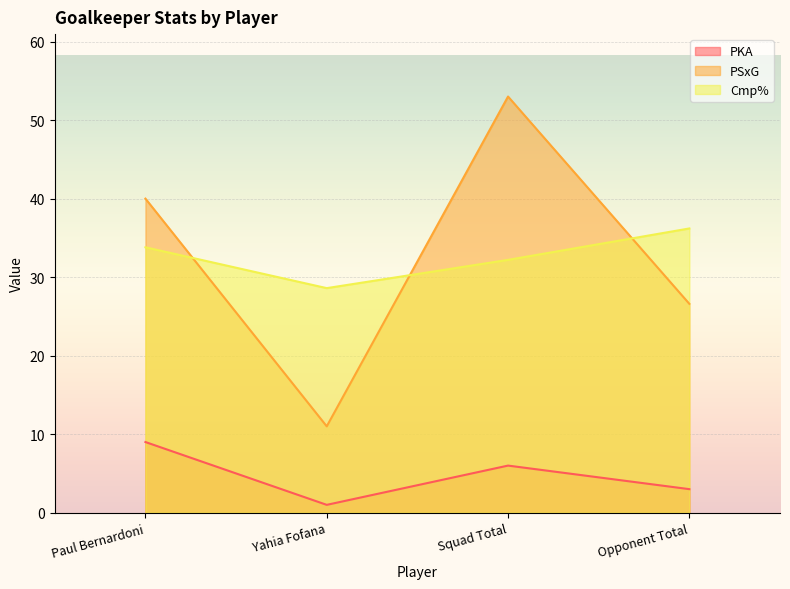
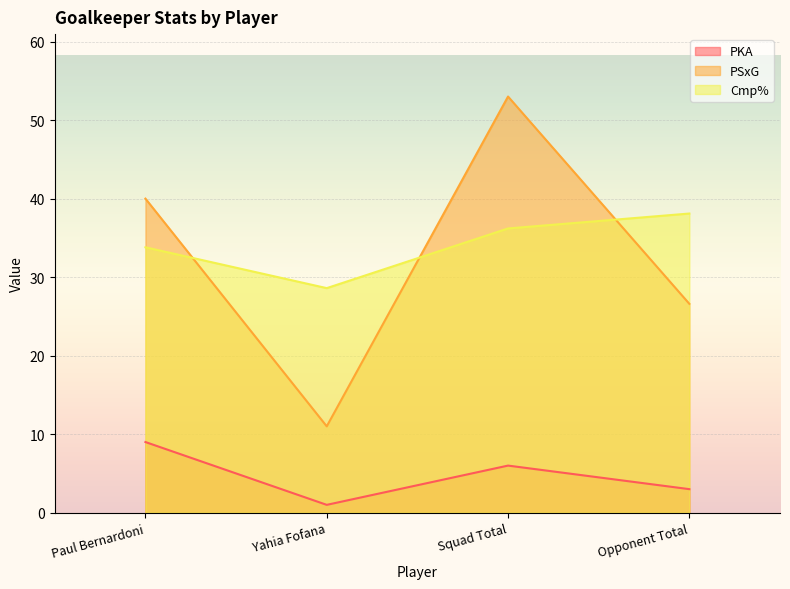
Cmp%, Squad Total: 32 -> 36
Cmp%, Opponent Total: 36 -> 38
